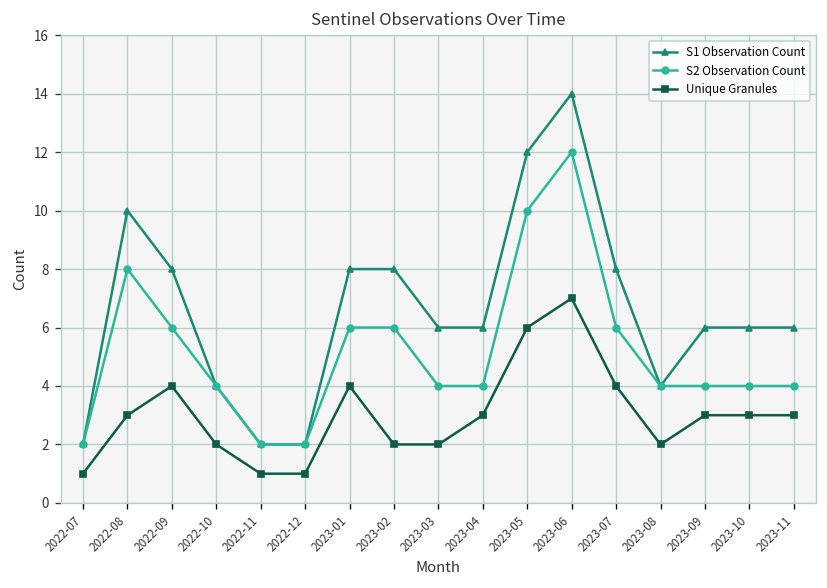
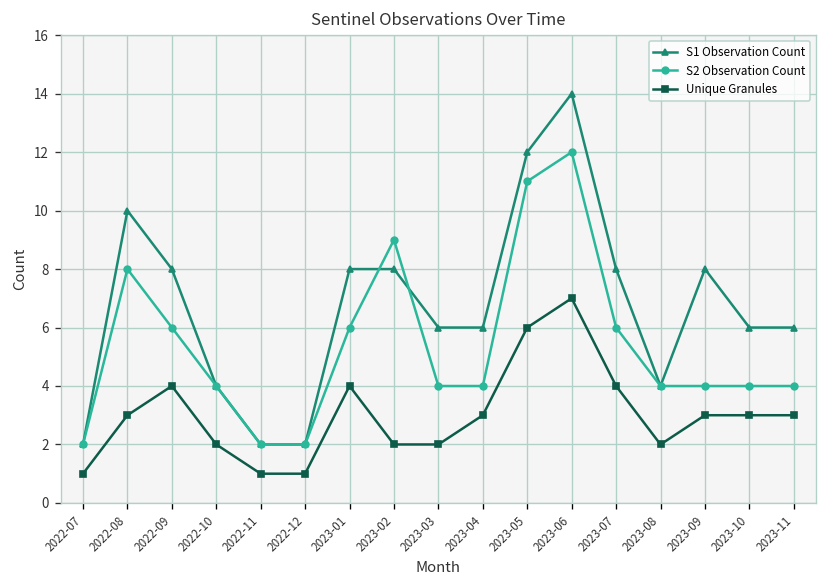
S2 Observation Count, 2023-02: 6 -> 9
S2 Observation Count, 2023-05: 10 -> 11
S1 Observation Count, 2023-09: 6 -> 8
